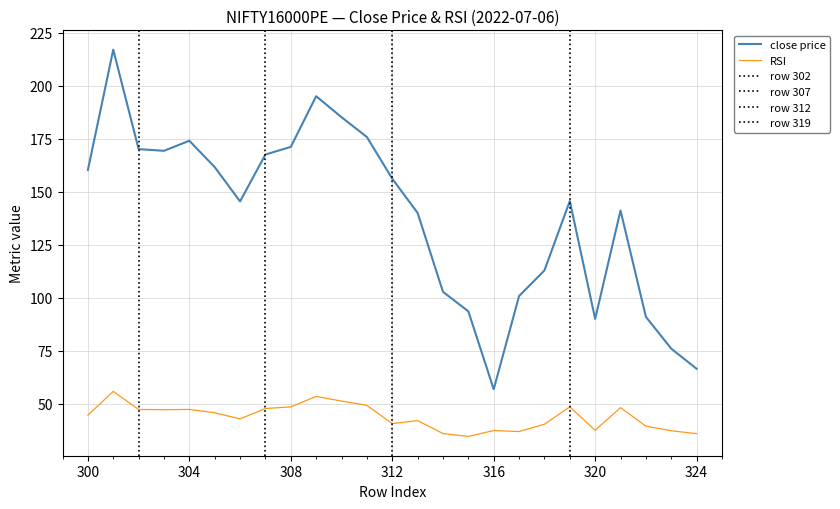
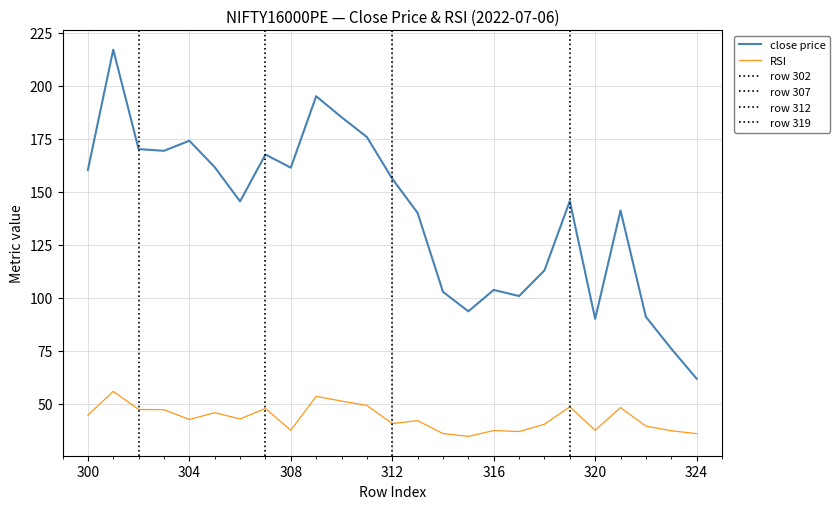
RSI, 304: 47 -> 43
close price, 308: 171 -> 161
RSI, 308: 48 -> 37
close price, 316: 57 -> 104
close price, 324: 66 -> 62
